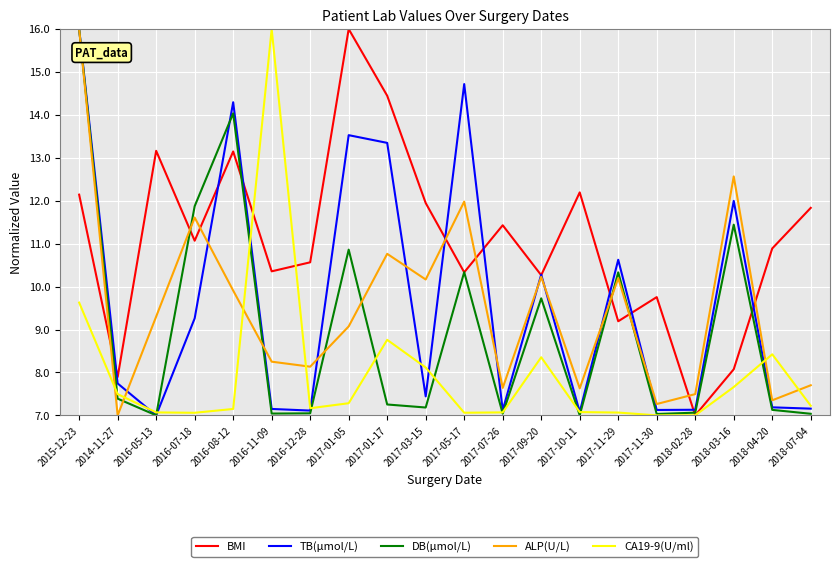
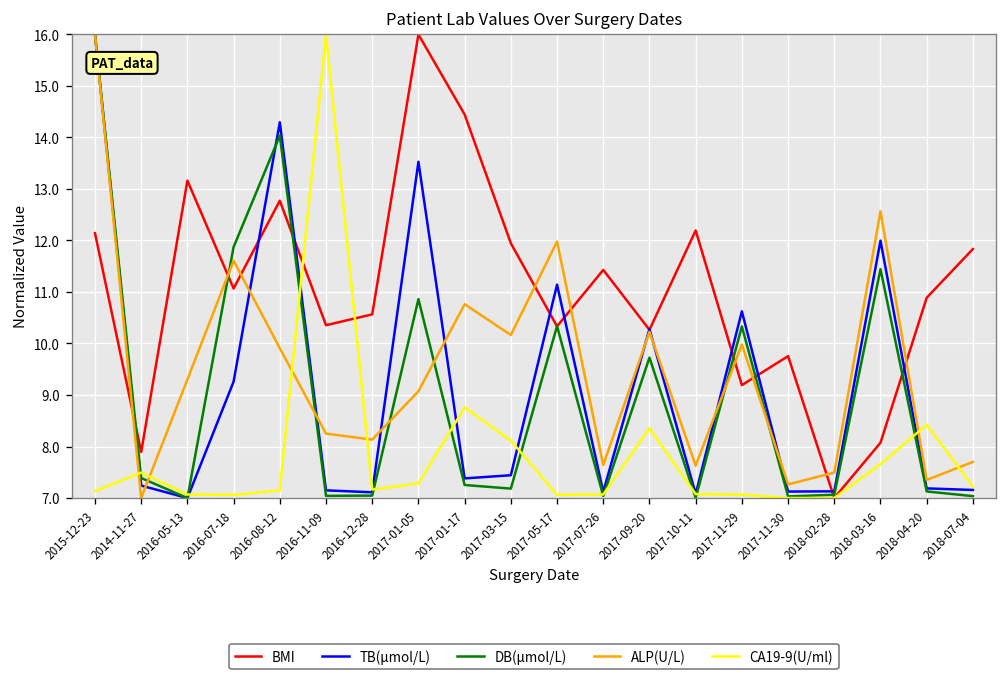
CA19-9(U/ml), 2015-12-23: 9.6 -> 7.1
TB(μmol/L), 2014-11-27: 7.7 -> 7.2
BMI, 2016-08-12: 13.1 -> 12.8
TB(μmol/L), 2017-01-17: 13.3 -> 7.4
TB(μmol/L), 2017-05-17: 14.7 -> 11.1
ALP(U/L), 2017-11-29: 10.2 -> 10.0
